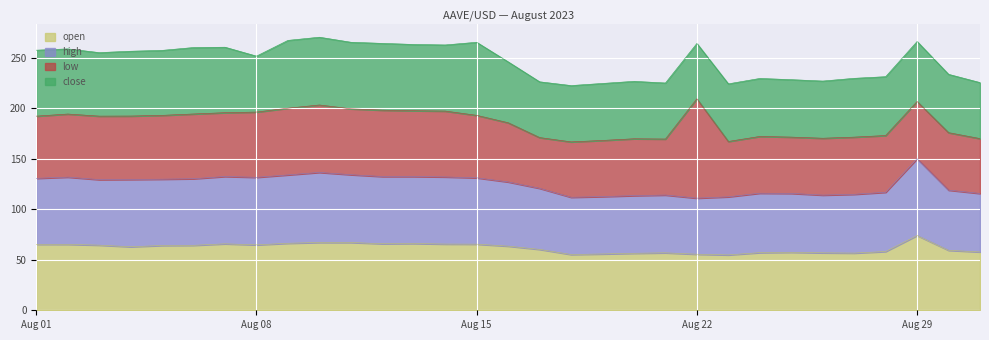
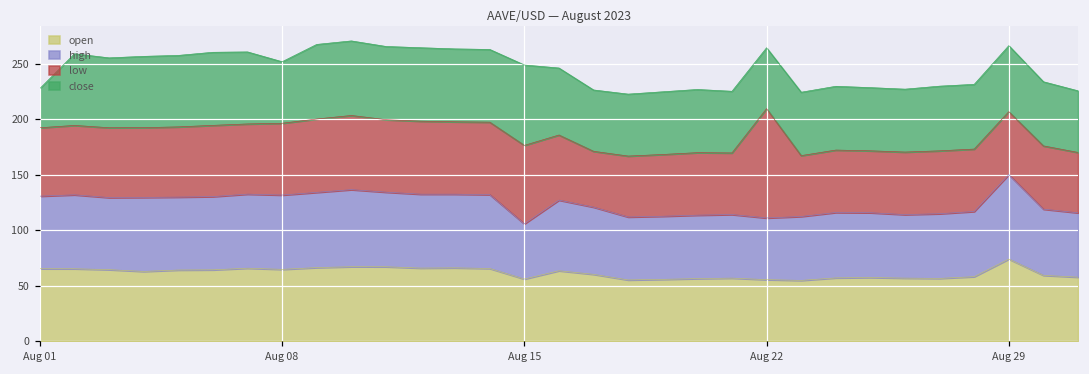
close, Aug 01: 65 -> 35
open, Aug 15: 66 -> 56
high, Aug 15: 66 -> 50
low, Aug 15: 62 -> 71
